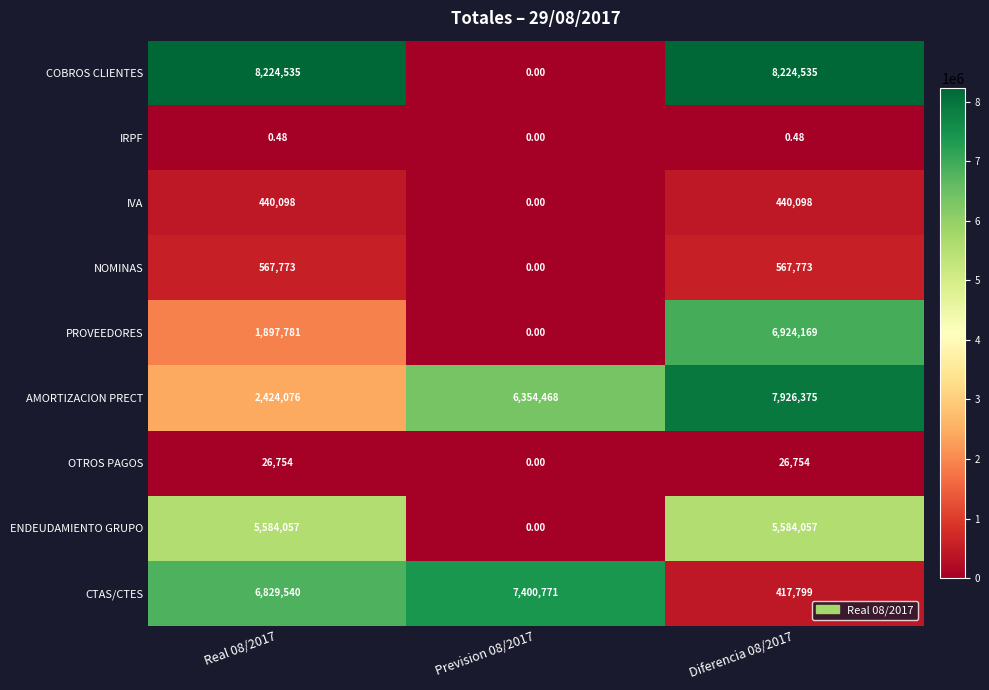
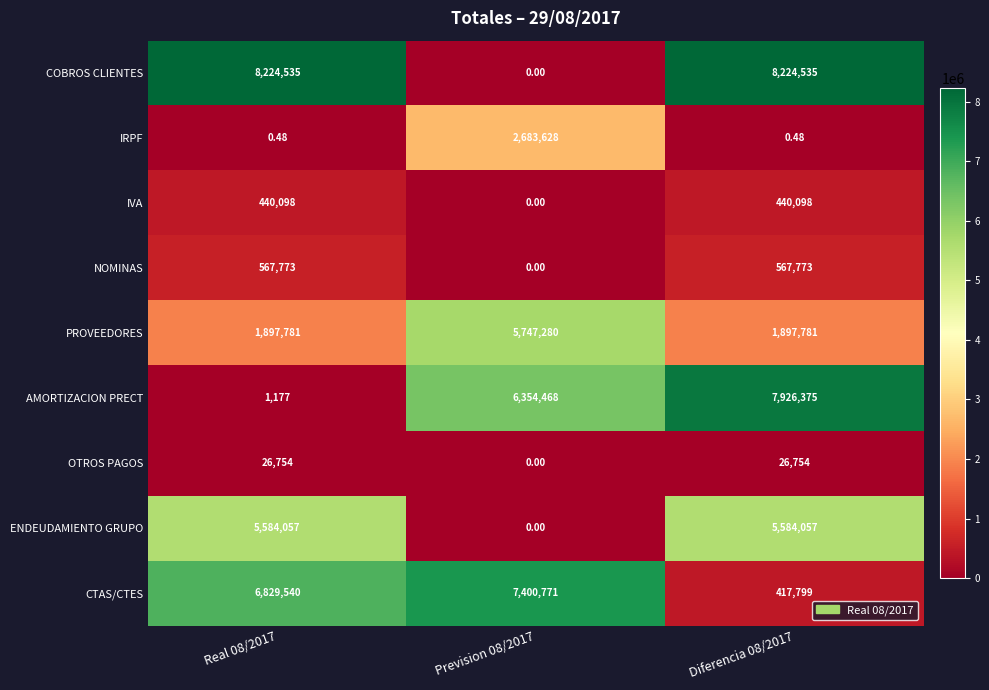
IRPF, Prevision 08/2017: 0.00 -> 2,683,628
PROVEEDORES, Prevision 08/2017: 0.00 -> 5,747,280
PROVEEDORES, Diferencia 08/2017: 6,924,169 -> 1,897,781
AMORTIZACION PRЕСТ, Real 08/2017: 2,424,076 -> 1,177
